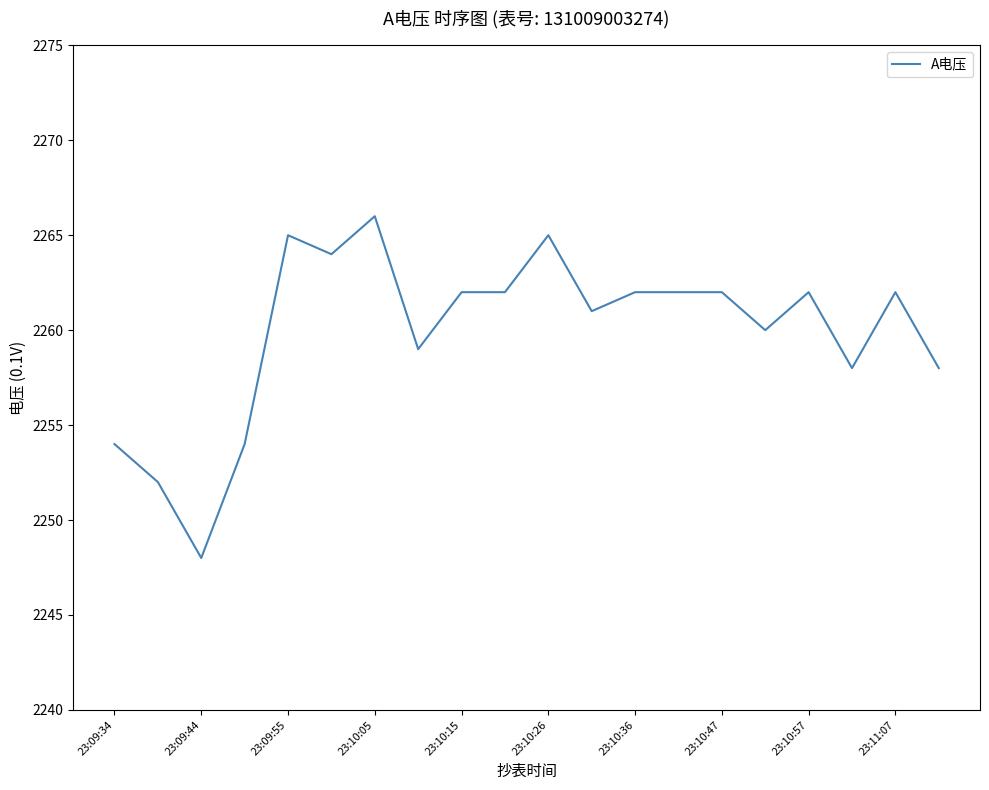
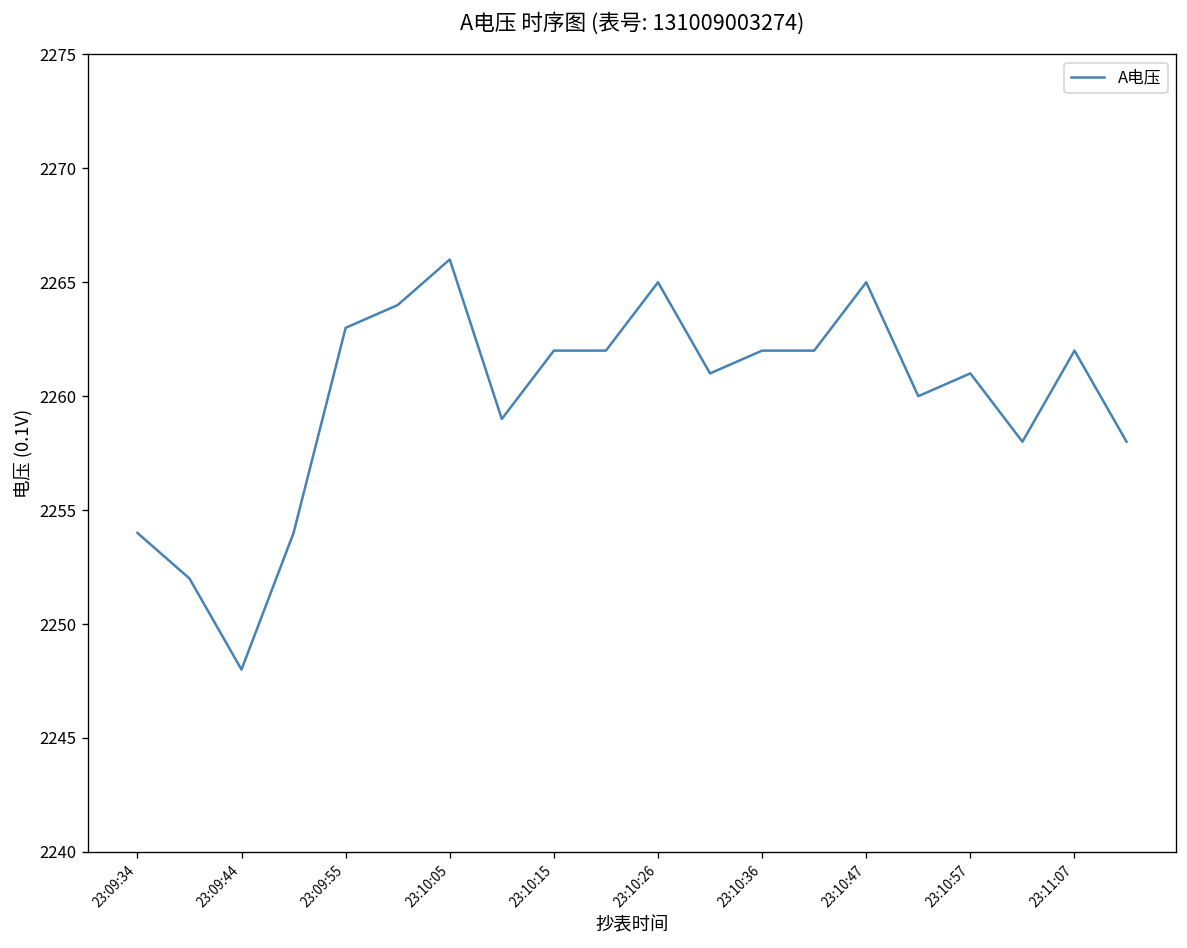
23:09:55: 2265 -> 2263
23:10:47: 2262 -> 2265
23:10:57: 2262 -> 2261
